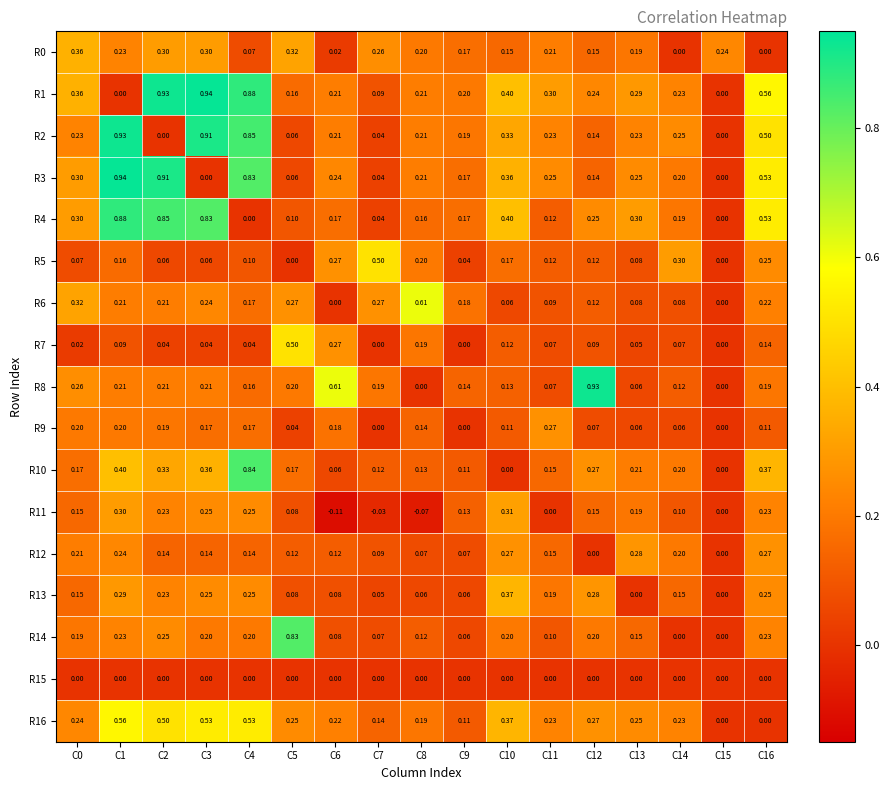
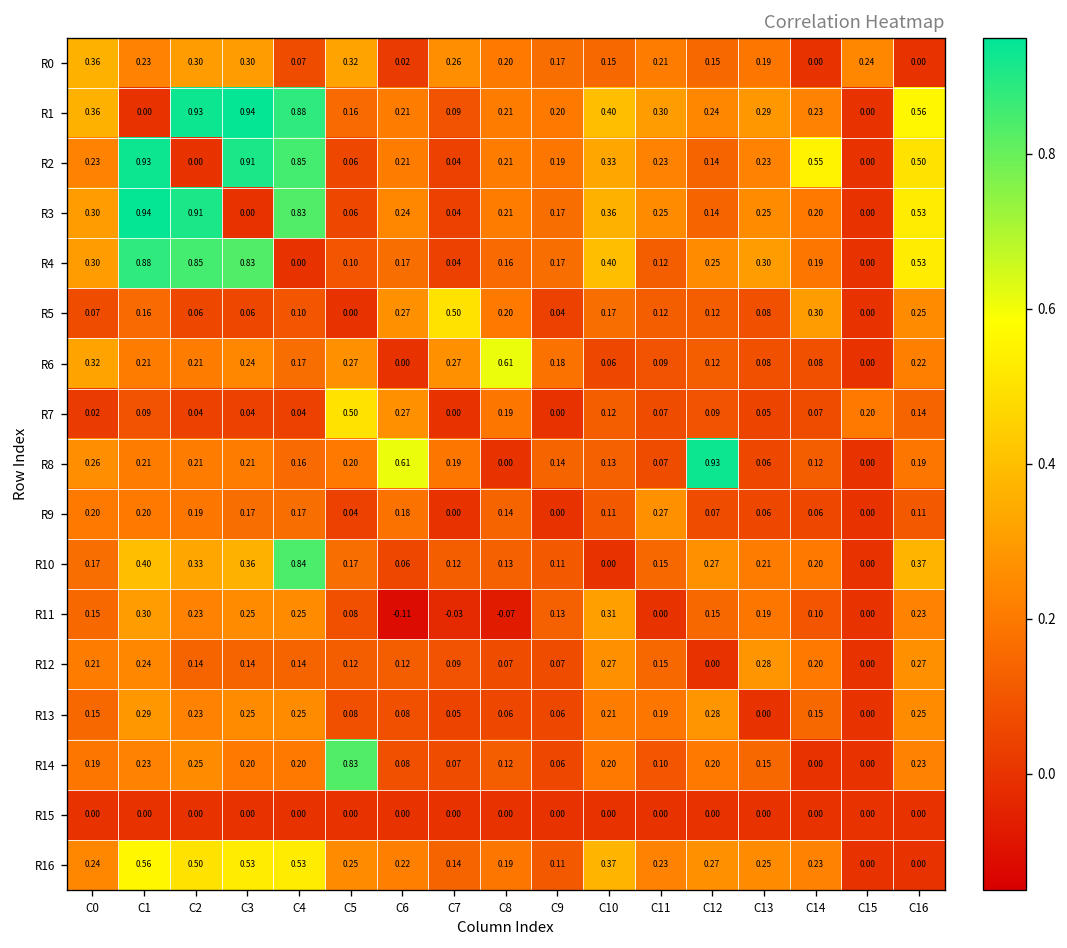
R2, C14: 0.25 -> 0.55
R7, C15: 0.00 -> 0.20
R13, C10: 0.37 -> 0.21
